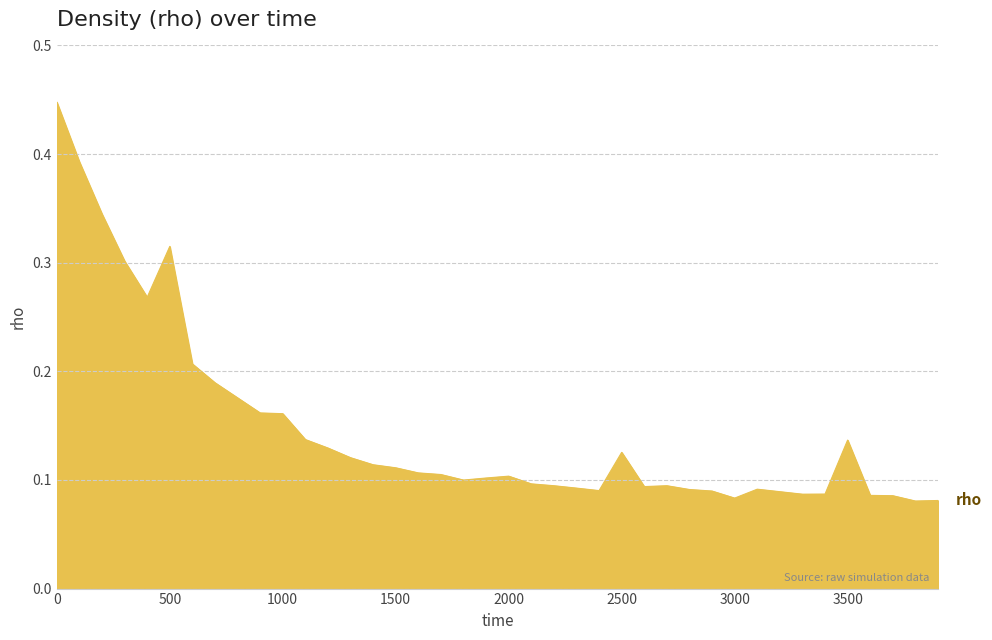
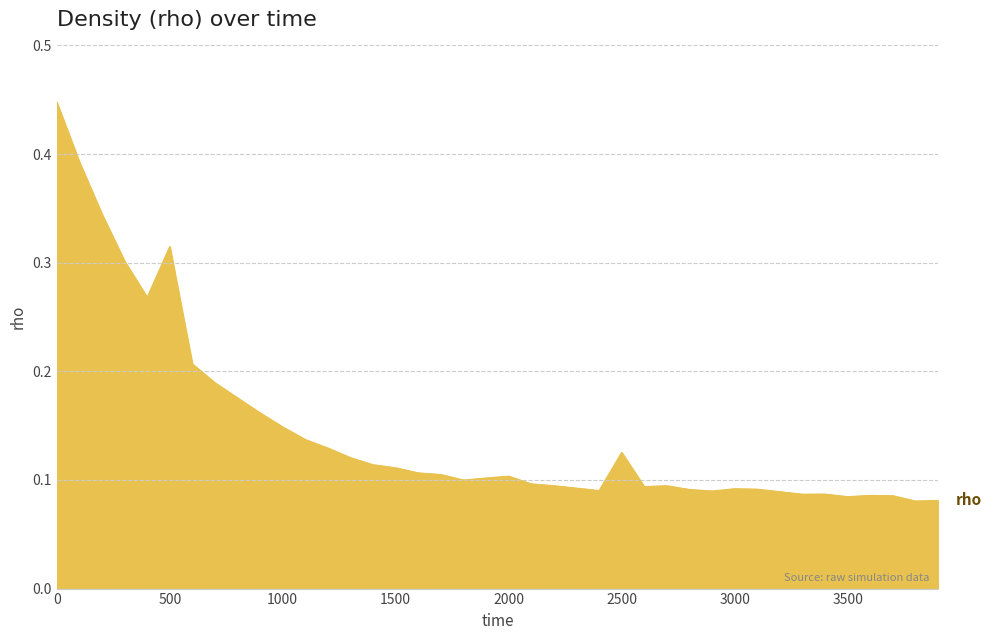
1000: 0.161 -> 0.149
3000: 0.083 -> 0.092
3500: 0.137 -> 0.085
